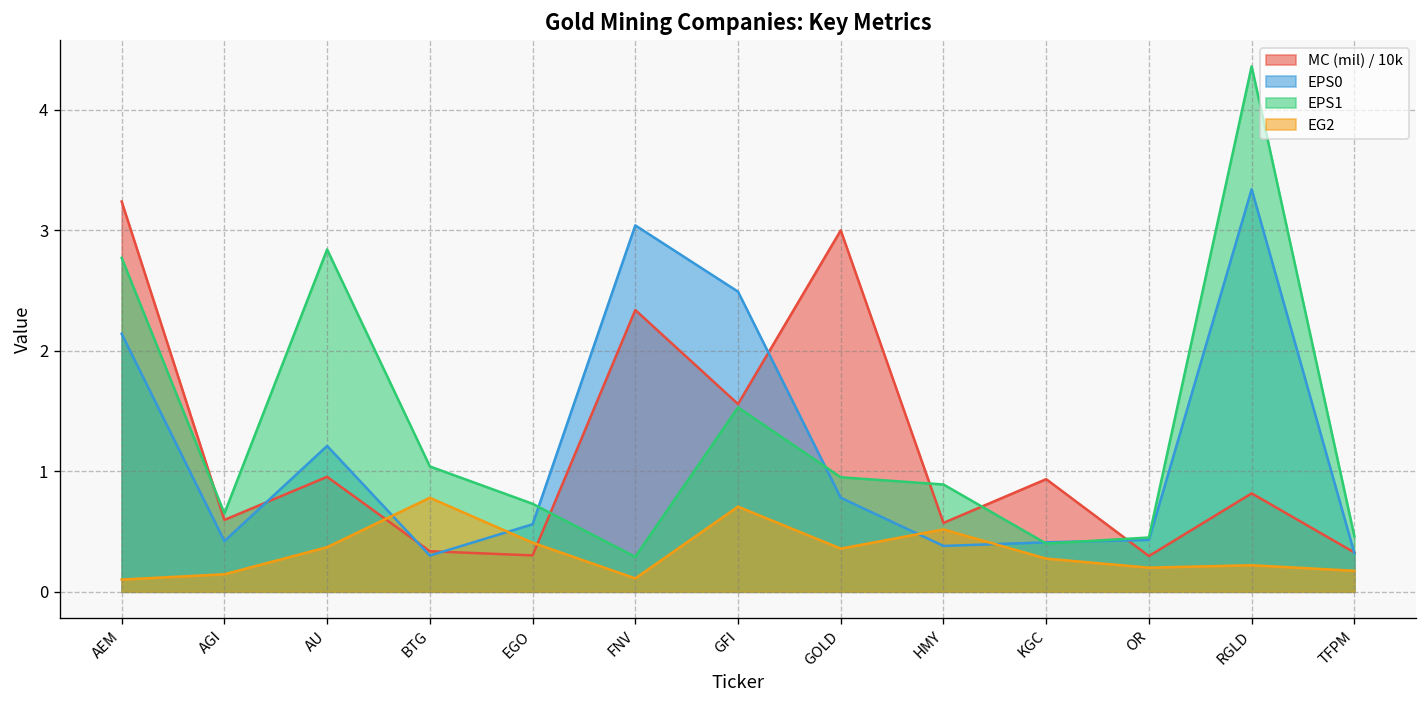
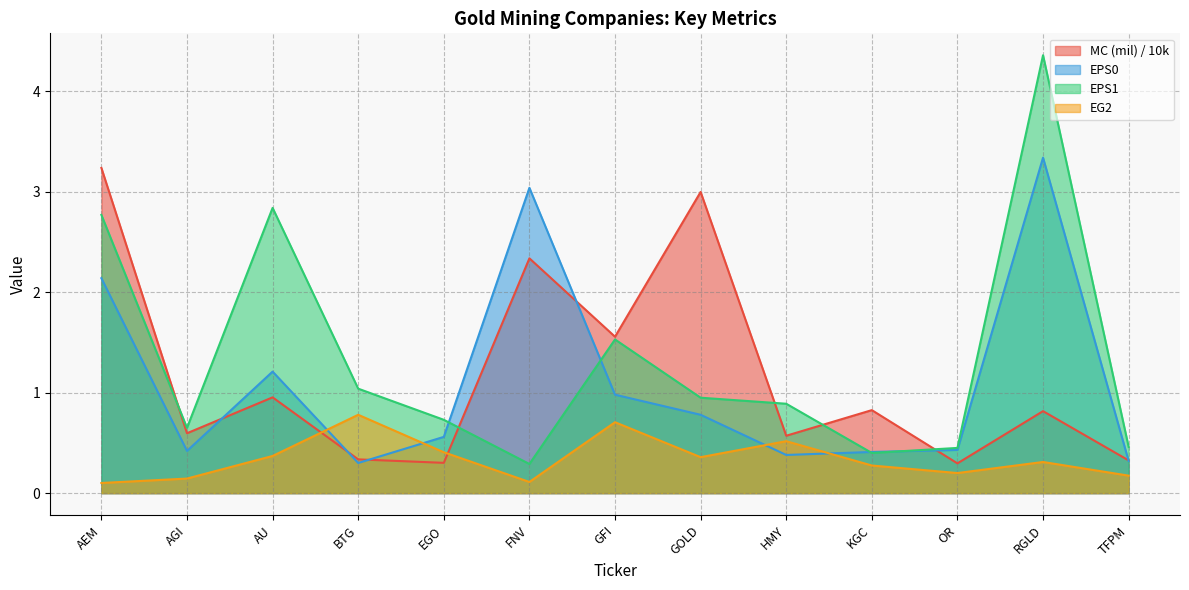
EPS0, GFI: 2.49 -> 0.98
MC (mil) / 10k, KGC: 0.93 -> 0.83
EG2, RGLD: 0.22 -> 0.31
